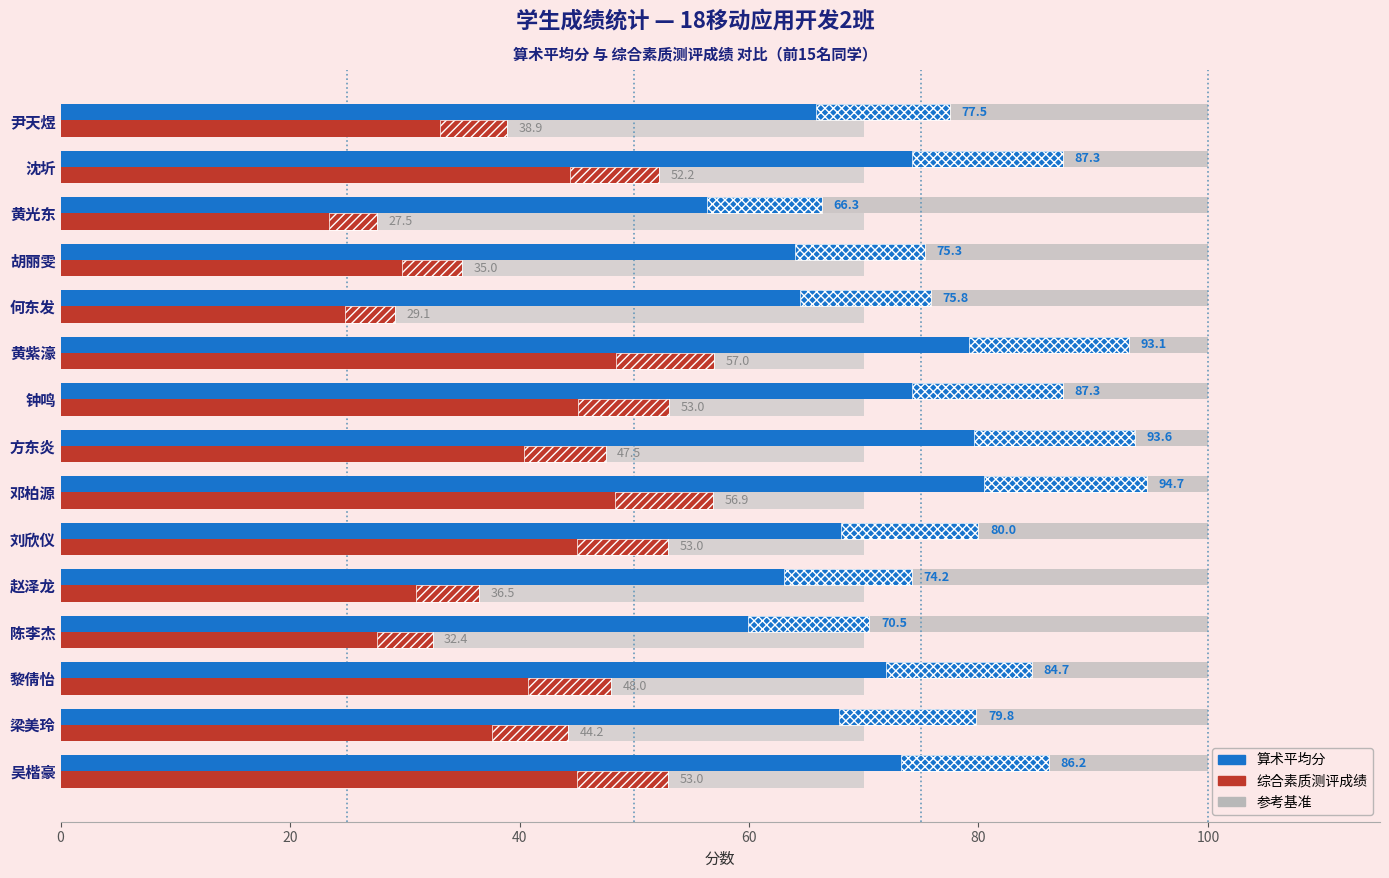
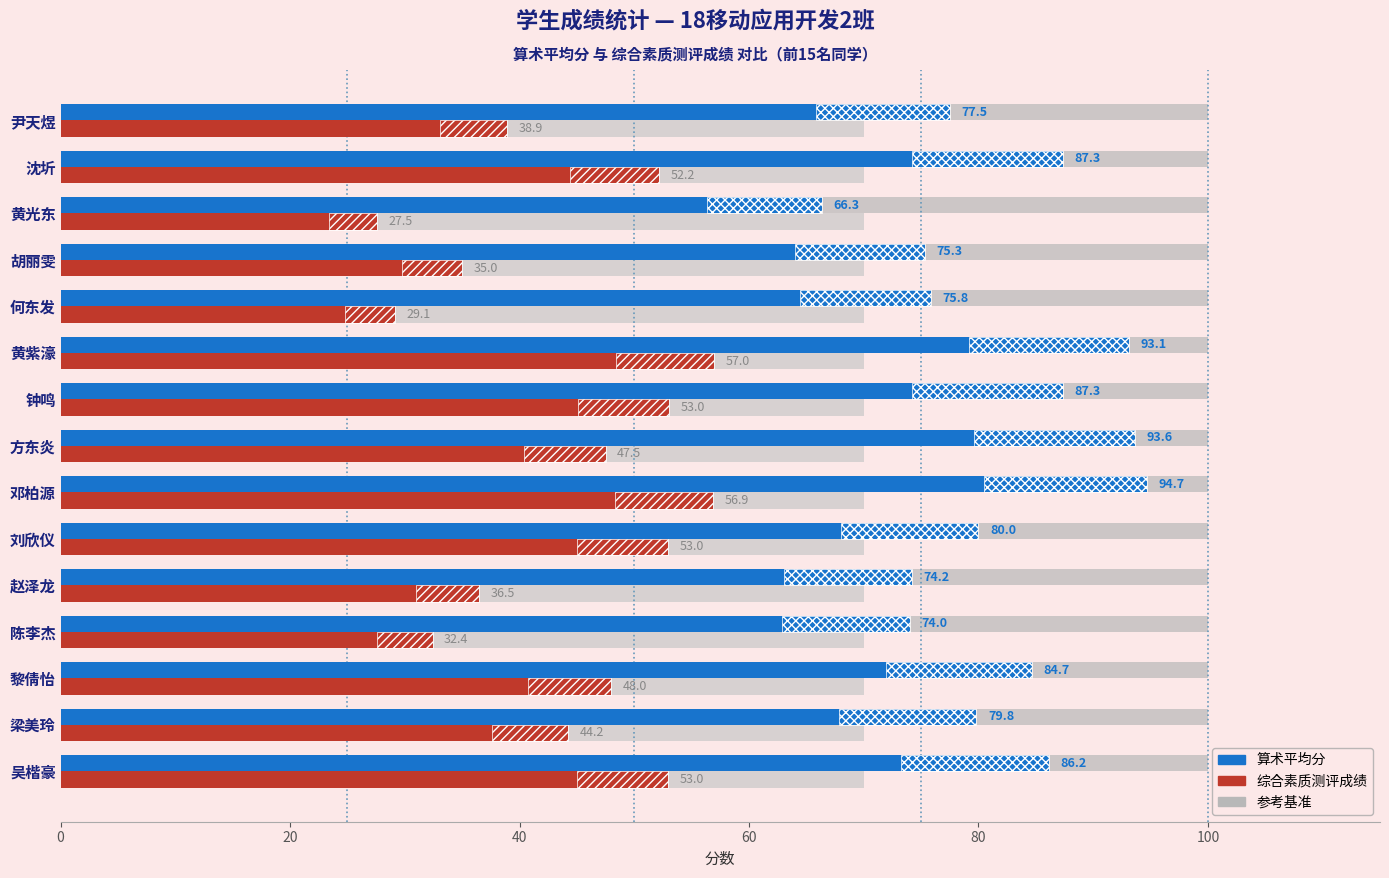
算术平均分, 陈李杰: 70.5 -> 74.0
